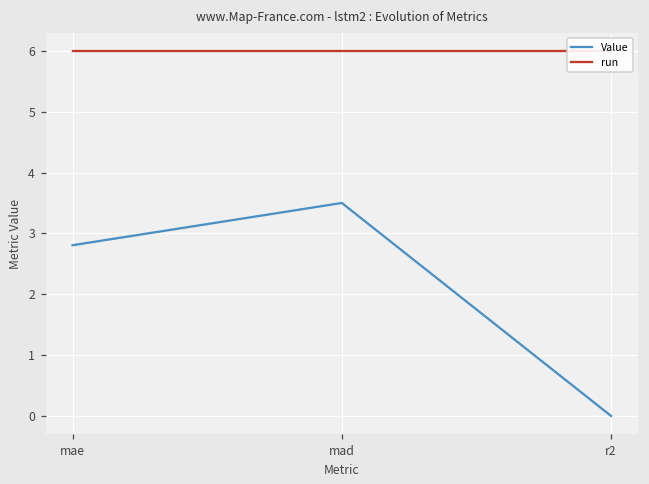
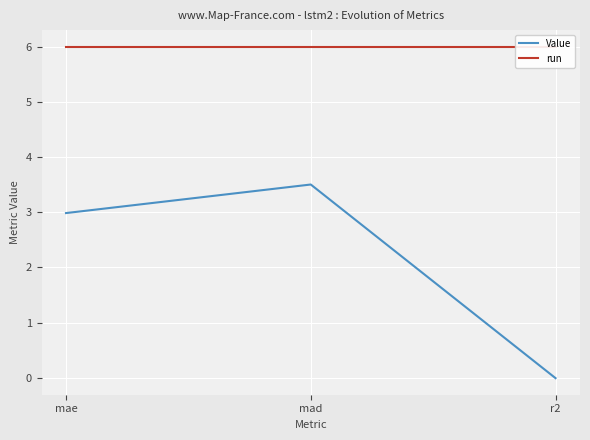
Value, mae: 2.8 -> 3.0
